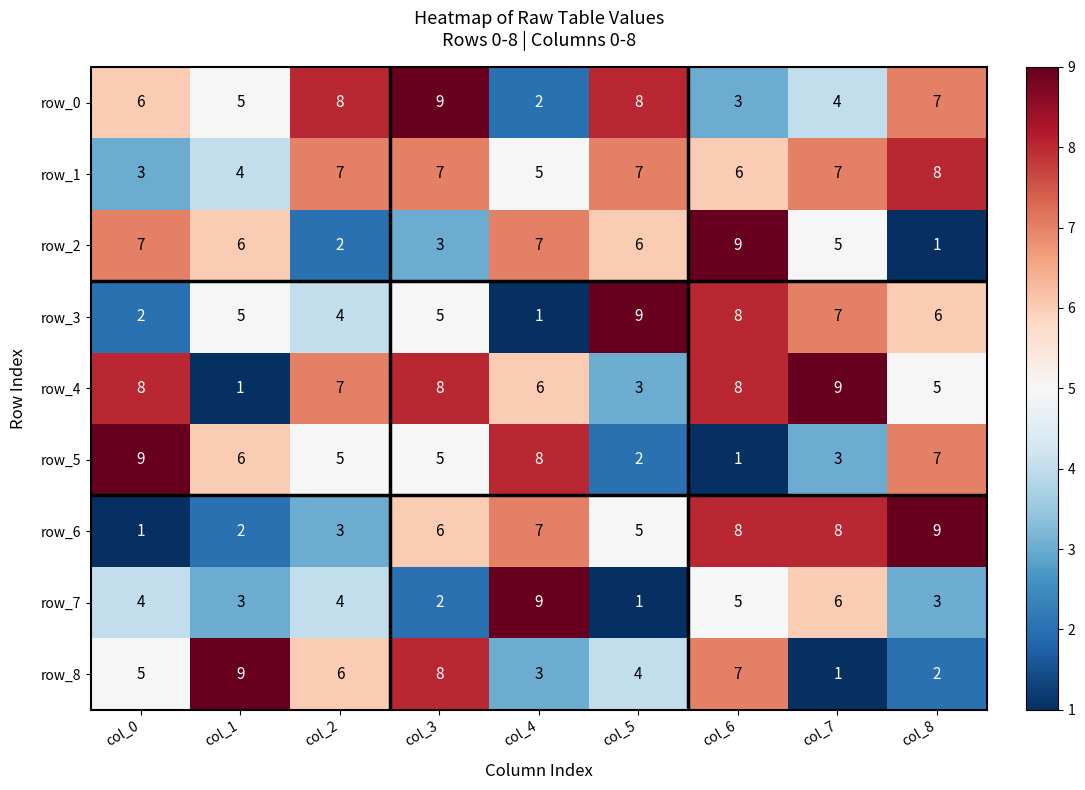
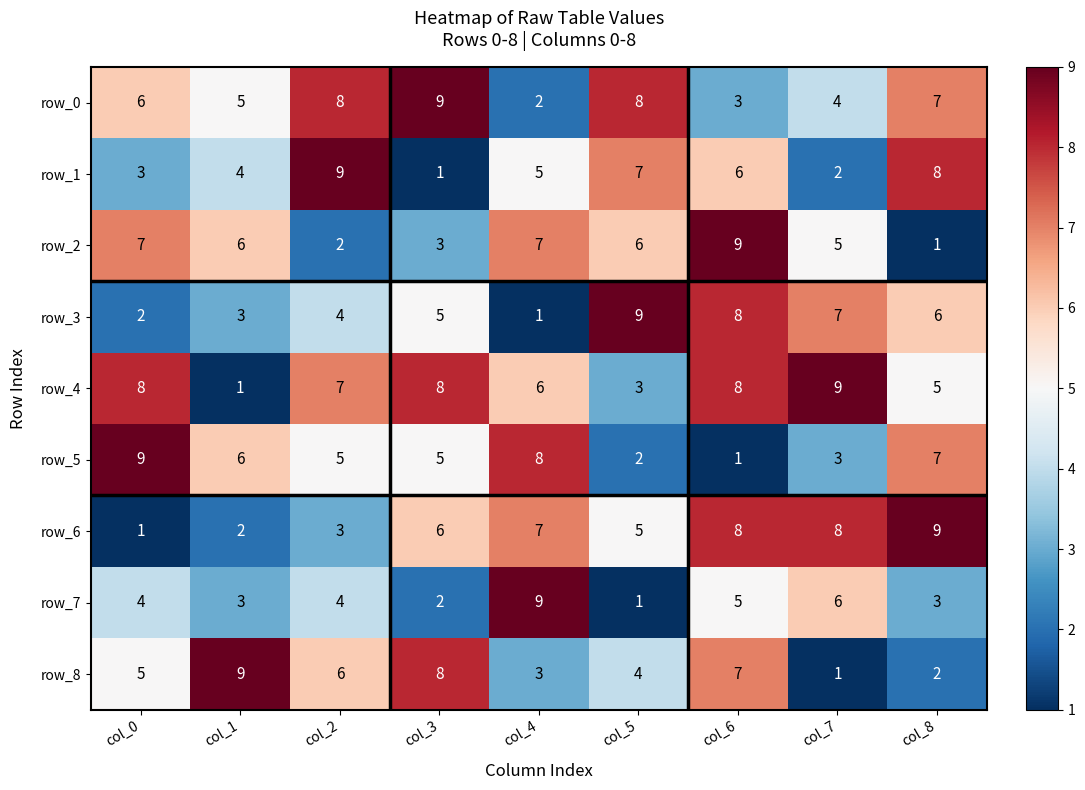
row_1, col_2: 7 -> 9
row_1, col_3: 7 -> 1
row_1, col_7: 7 -> 2
row_3, col_1: 5 -> 3
